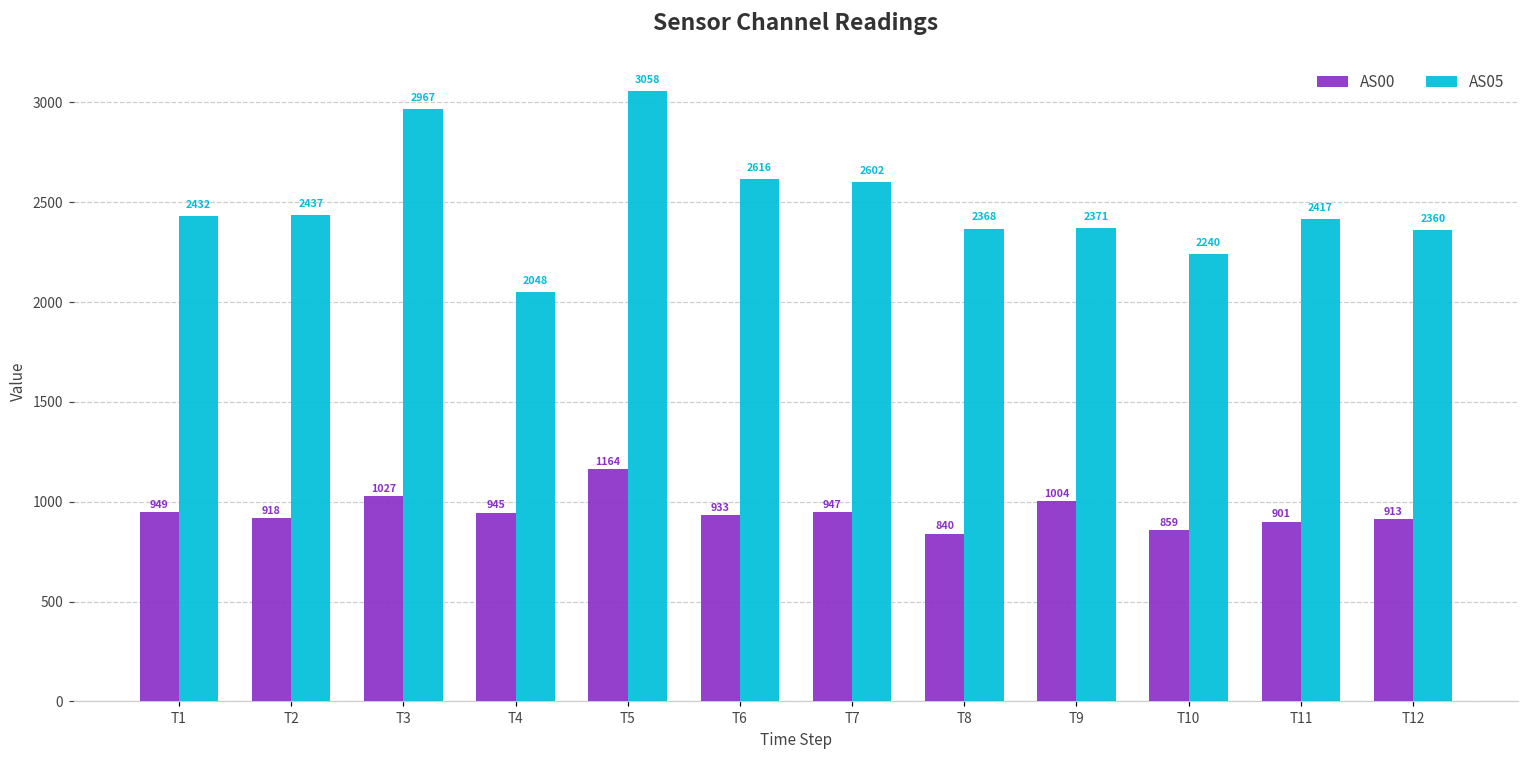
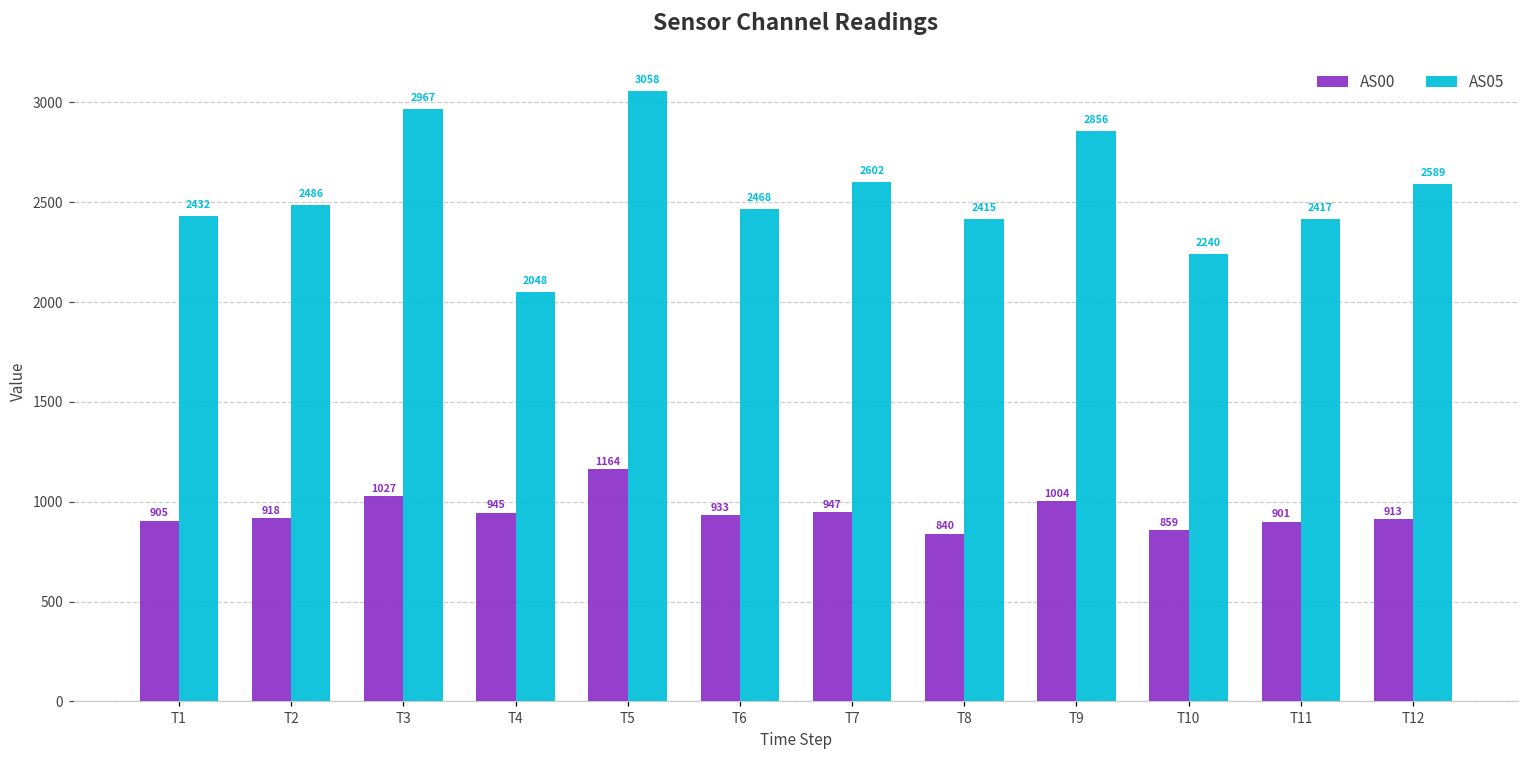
AS00, T1: 949 -> 905
AS05, T2: 2437 -> 2486
AS05, T6: 2616 -> 2468
AS05, T8: 2368 -> 2415
AS05, T9: 2371 -> 2856
AS05, T12: 2360 -> 2589
